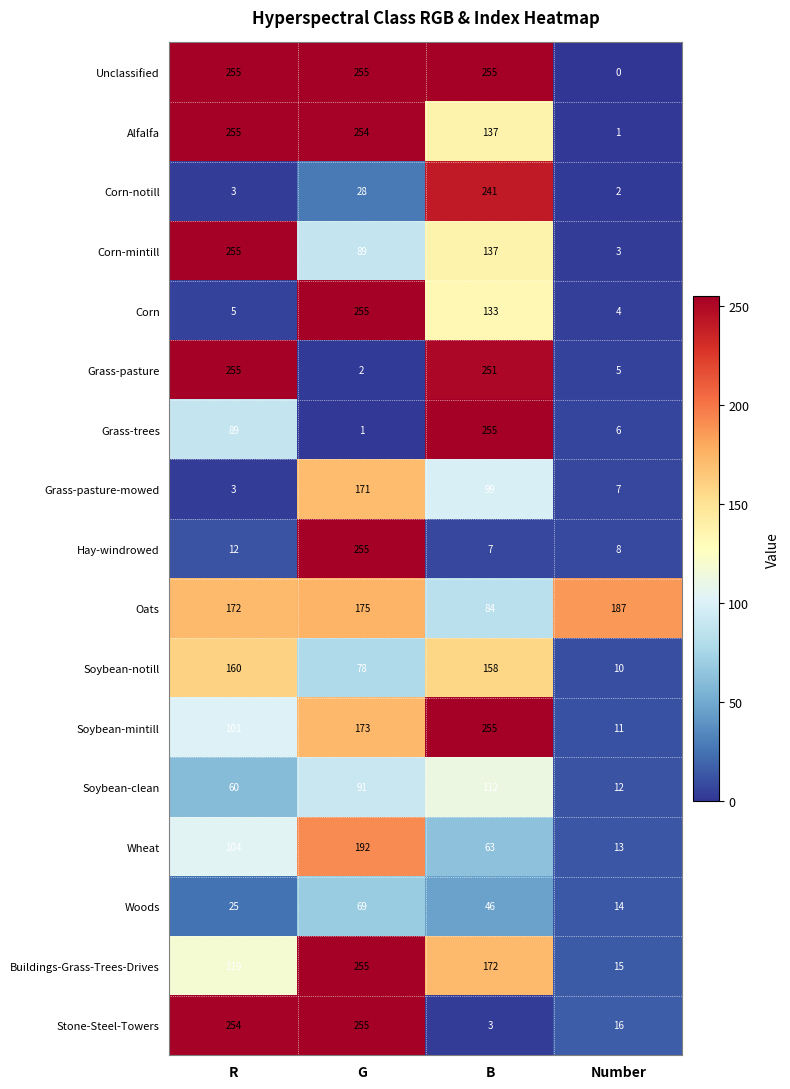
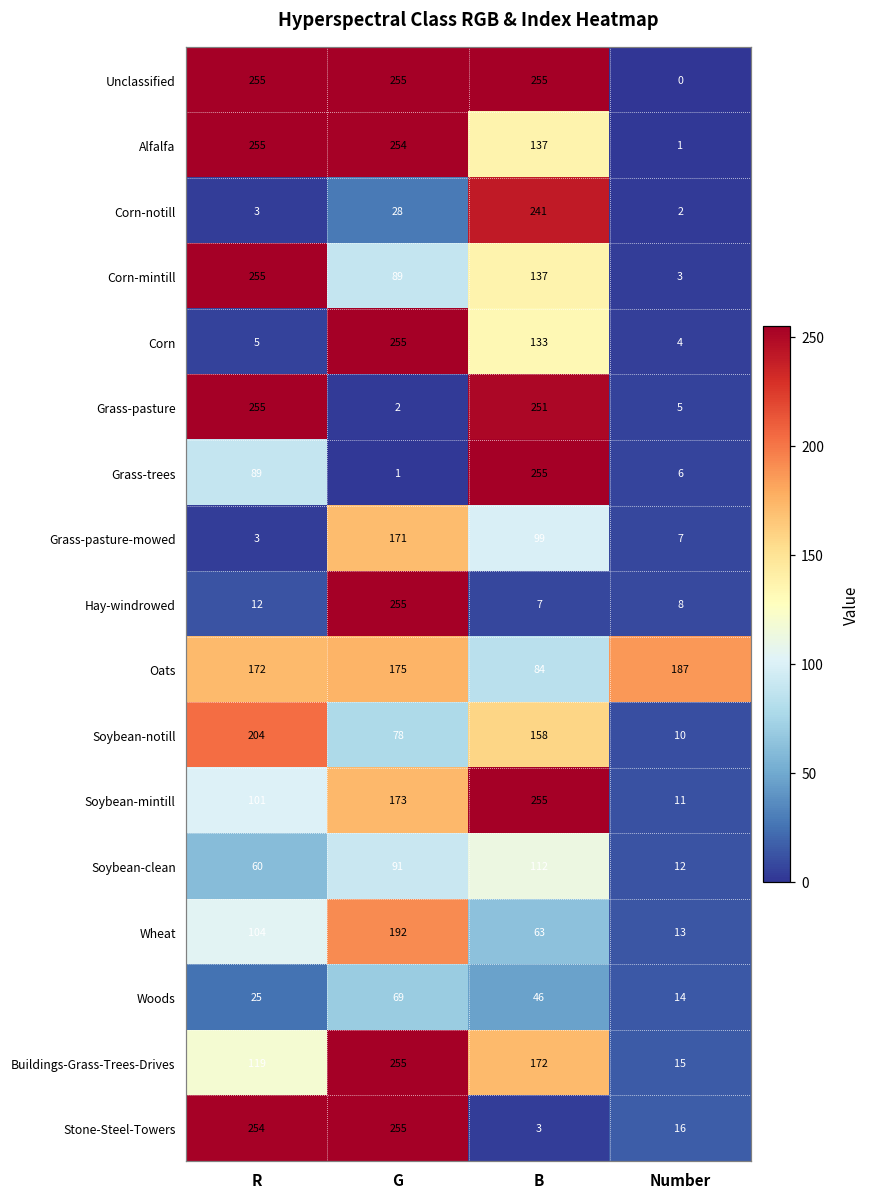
Soybean-notill, R: 160 -> 204
